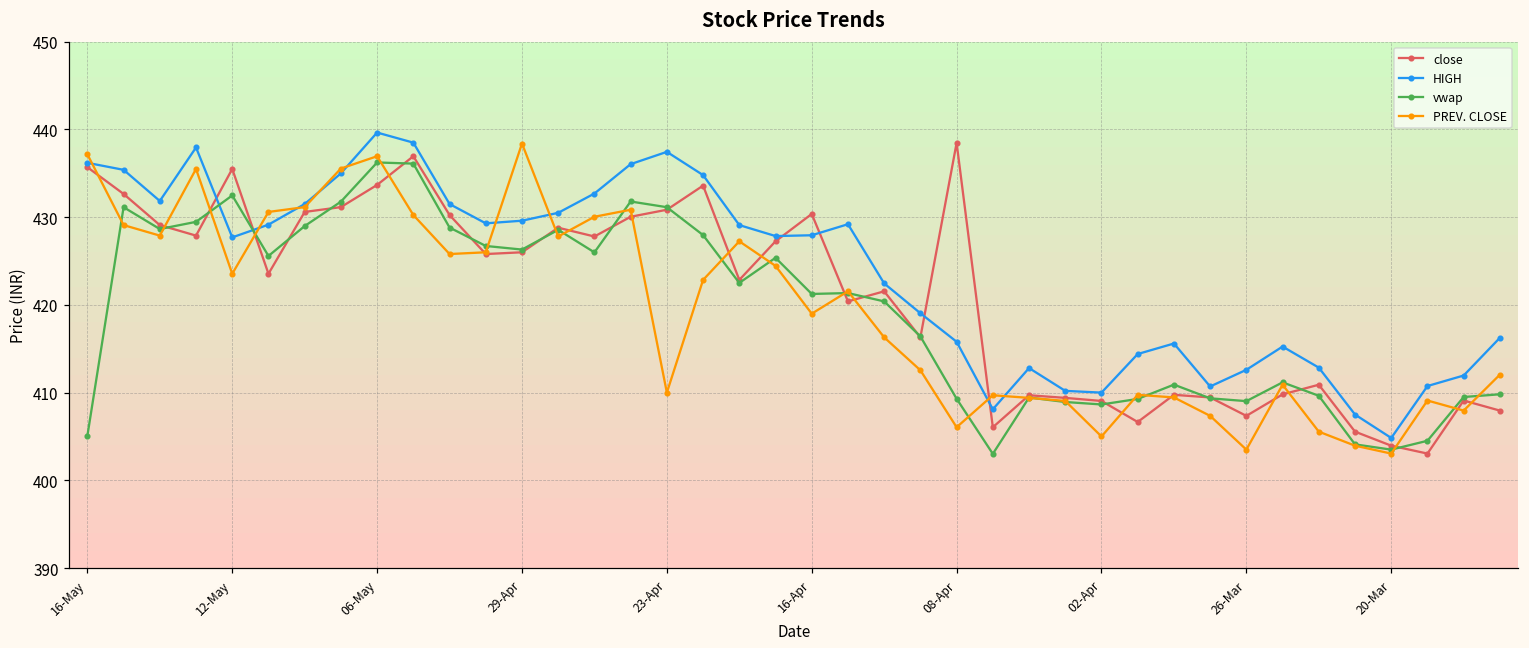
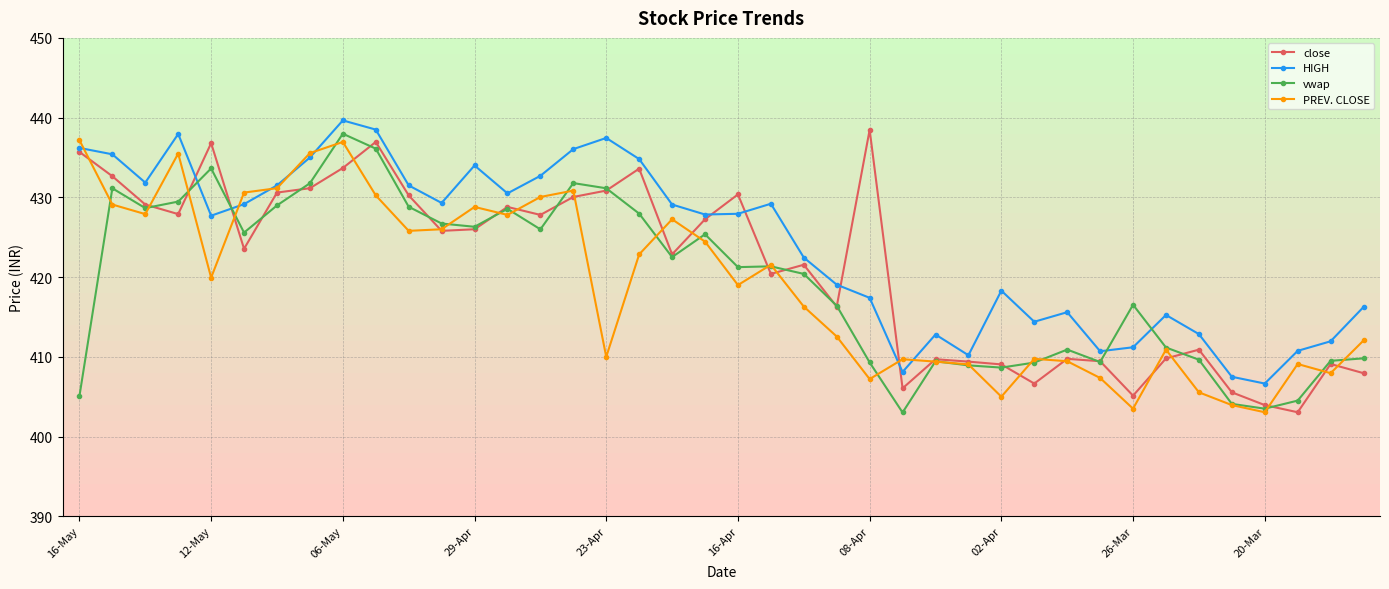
close, 12-May: 436 -> 437
vwap, 12-May: 432 -> 434
PREV. CLOSE, 12-May: 424 -> 420
vwap, 06-May: 436 -> 438
HIGH, 29-Apr: 430 -> 434
PREV. CLOSE, 29-Apr: 438 -> 429
HIGH, 08-Apr: 416 -> 417
PREV. CLOSE, 08-Apr: 406 -> 407
HIGH, 02-Apr: 410 -> 418
close, 26-Mar: 407 -> 405
HIGH, 26-Mar: 413 -> 411
vwap, 26-Mar: 409 -> 417
HIGH, 20-Mar: 405 -> 407
